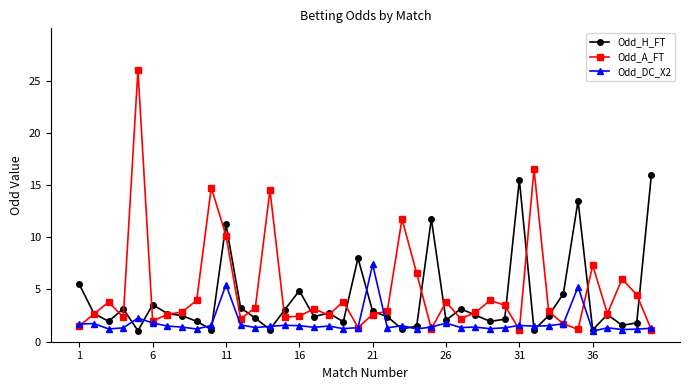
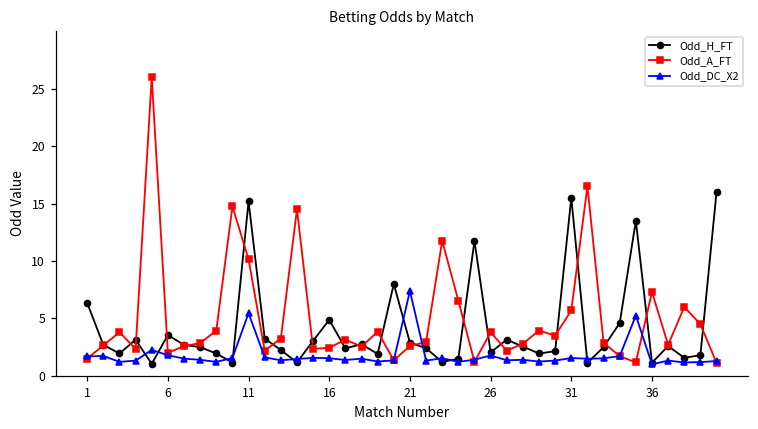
Odd_H_FT, 1: 5.5 -> 6.4
Odd_H_FT, 11: 11.3 -> 15.2
Odd_A_FT, 31: 1.1 -> 5.7
